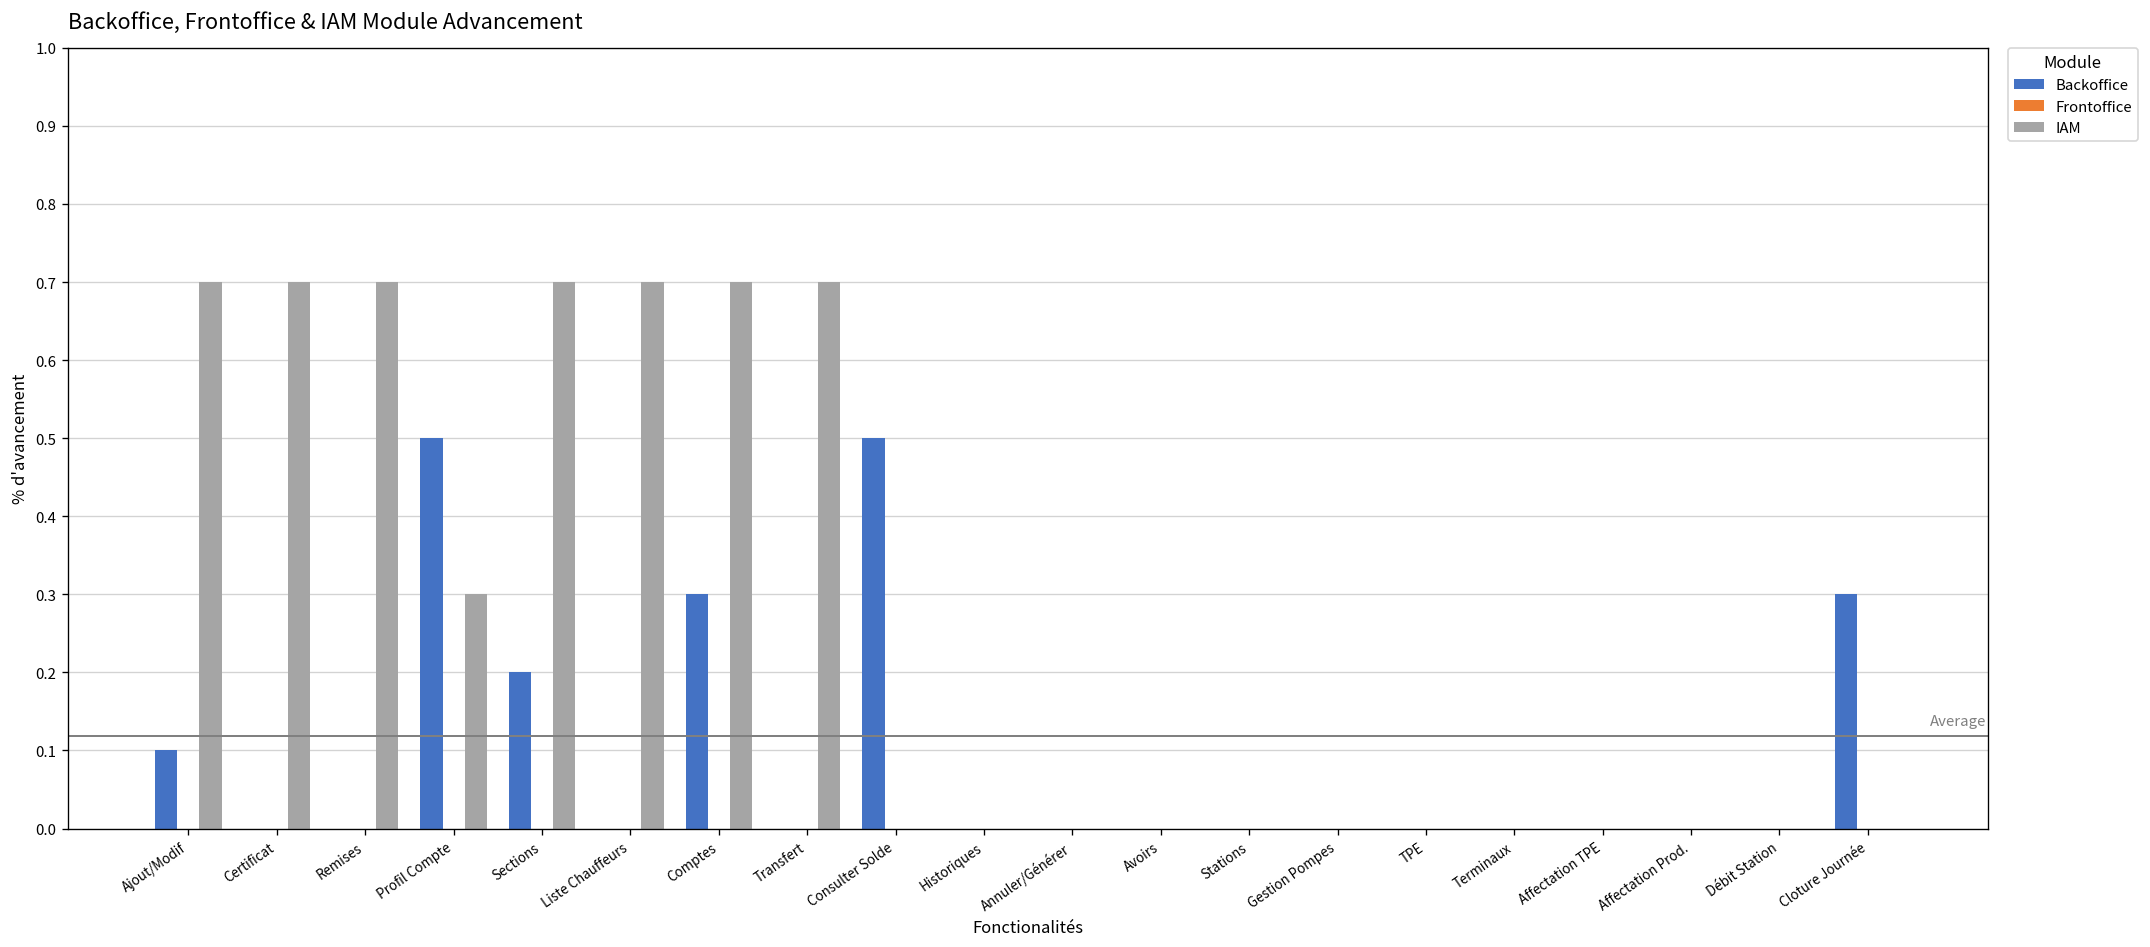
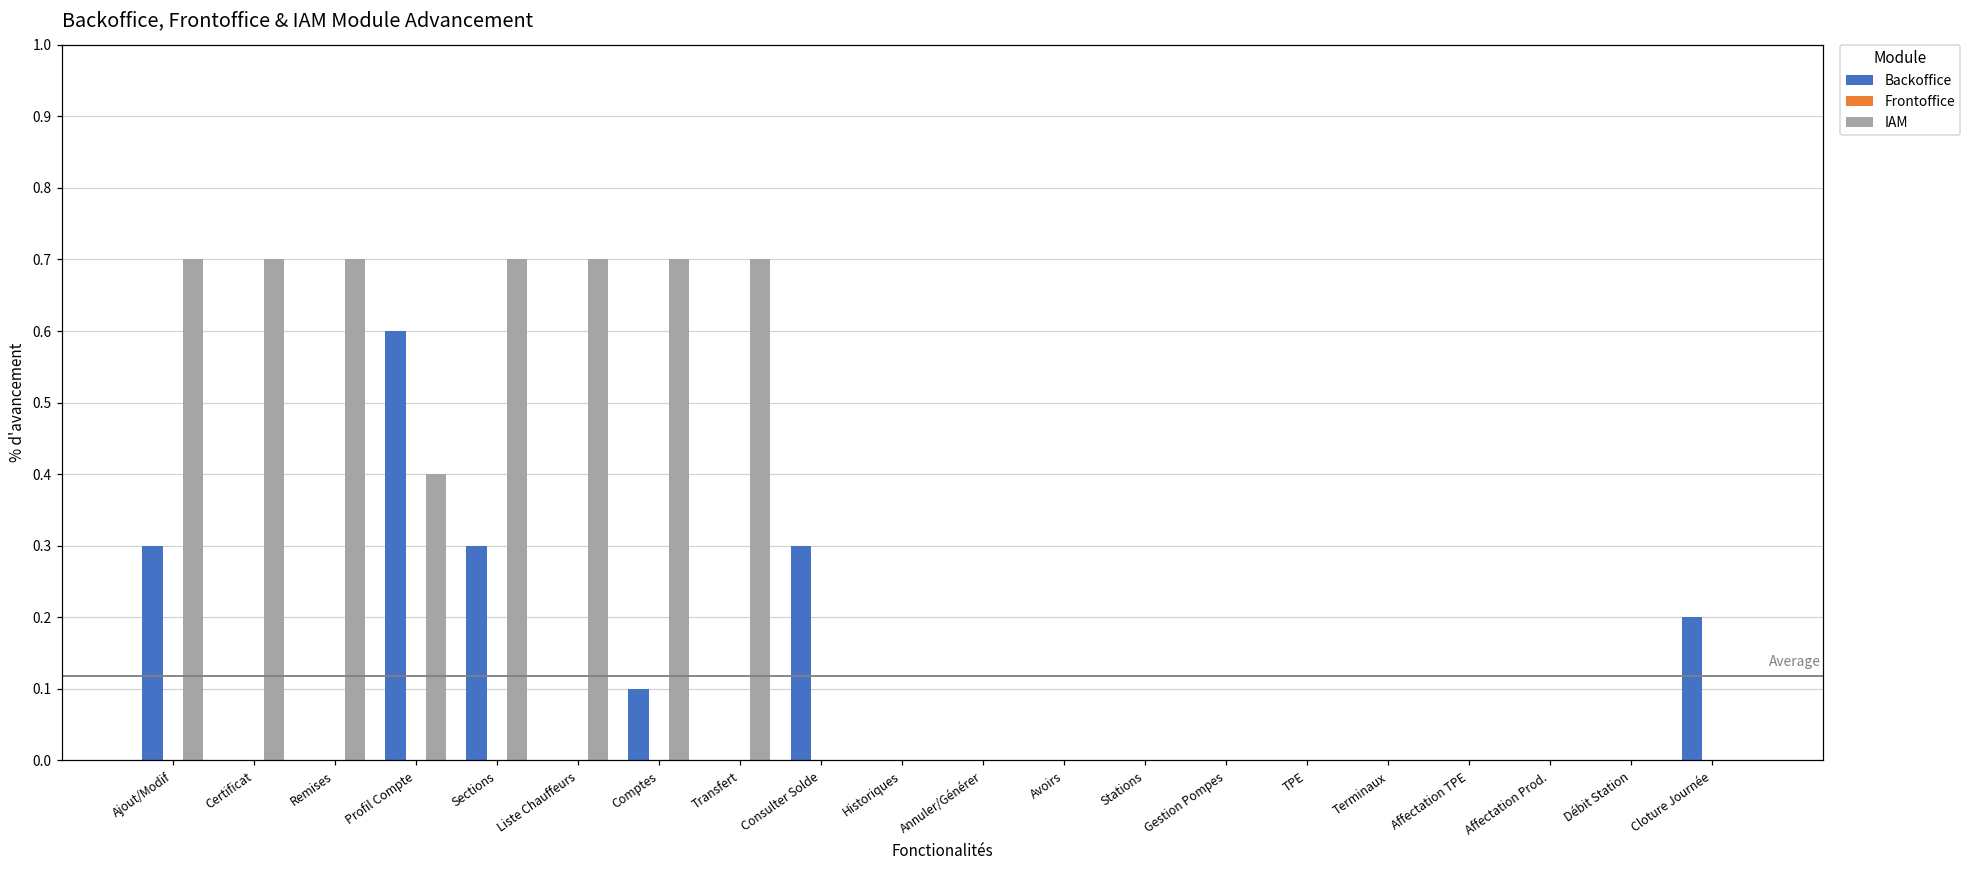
Backoffice, Ajout/Modif: 0.1 -> 0.3
Backoffice, Profil Compte: 0.5 -> 0.6
IAM, Profil Compte: 0.3 -> 0.4
Backoffice, Sections: 0.2 -> 0.3
Backoffice, Comptes: 0.3 -> 0.1
Backoffice, Consulter Solde: 0.5 -> 0.3
Backoffice, Cloture Journée: 0.3 -> 0.2
